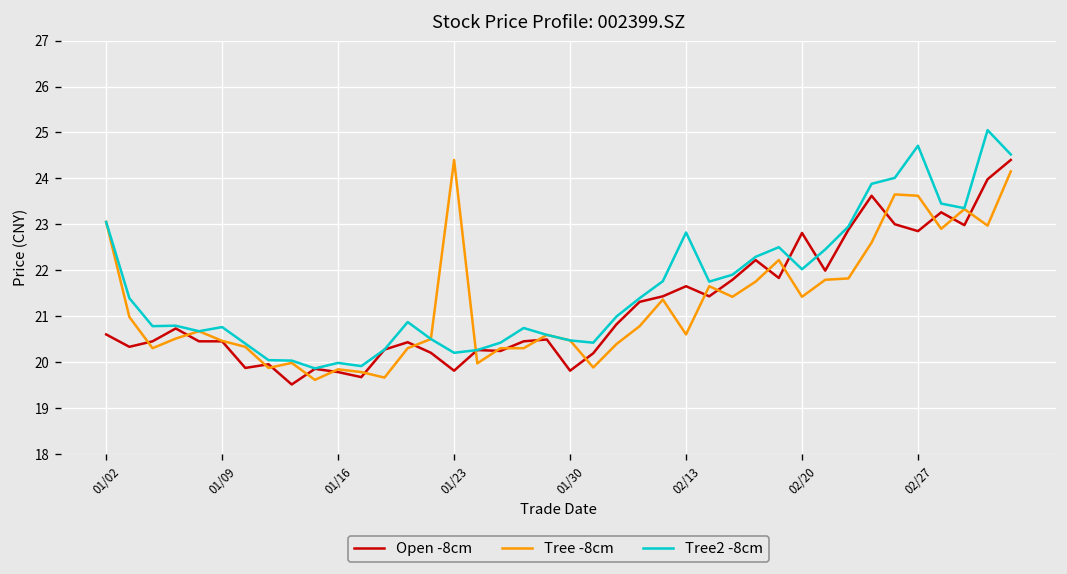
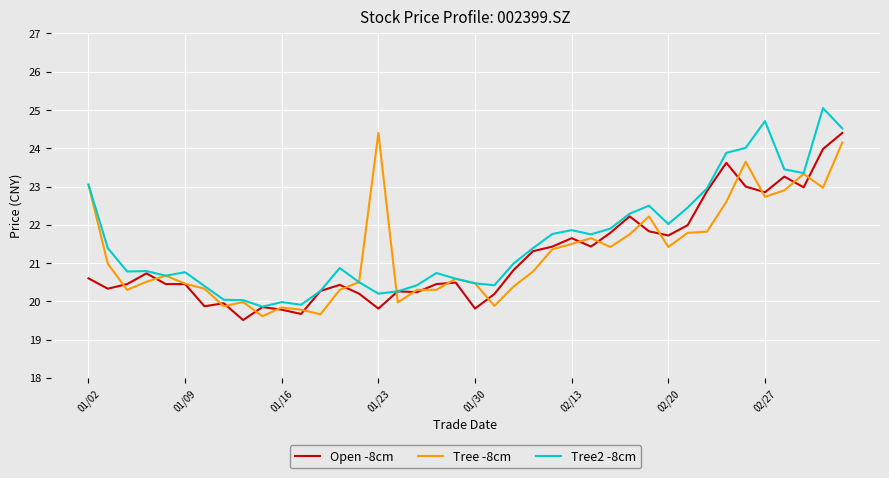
Tree -8cm, 02/13: 20.6 -> 21.5
Tree2 -8cm, 02/13: 22.8 -> 21.9
Open -8cm, 02/20: 22.8 -> 21.7
Tree -8cm, 02/27: 23.6 -> 22.7
